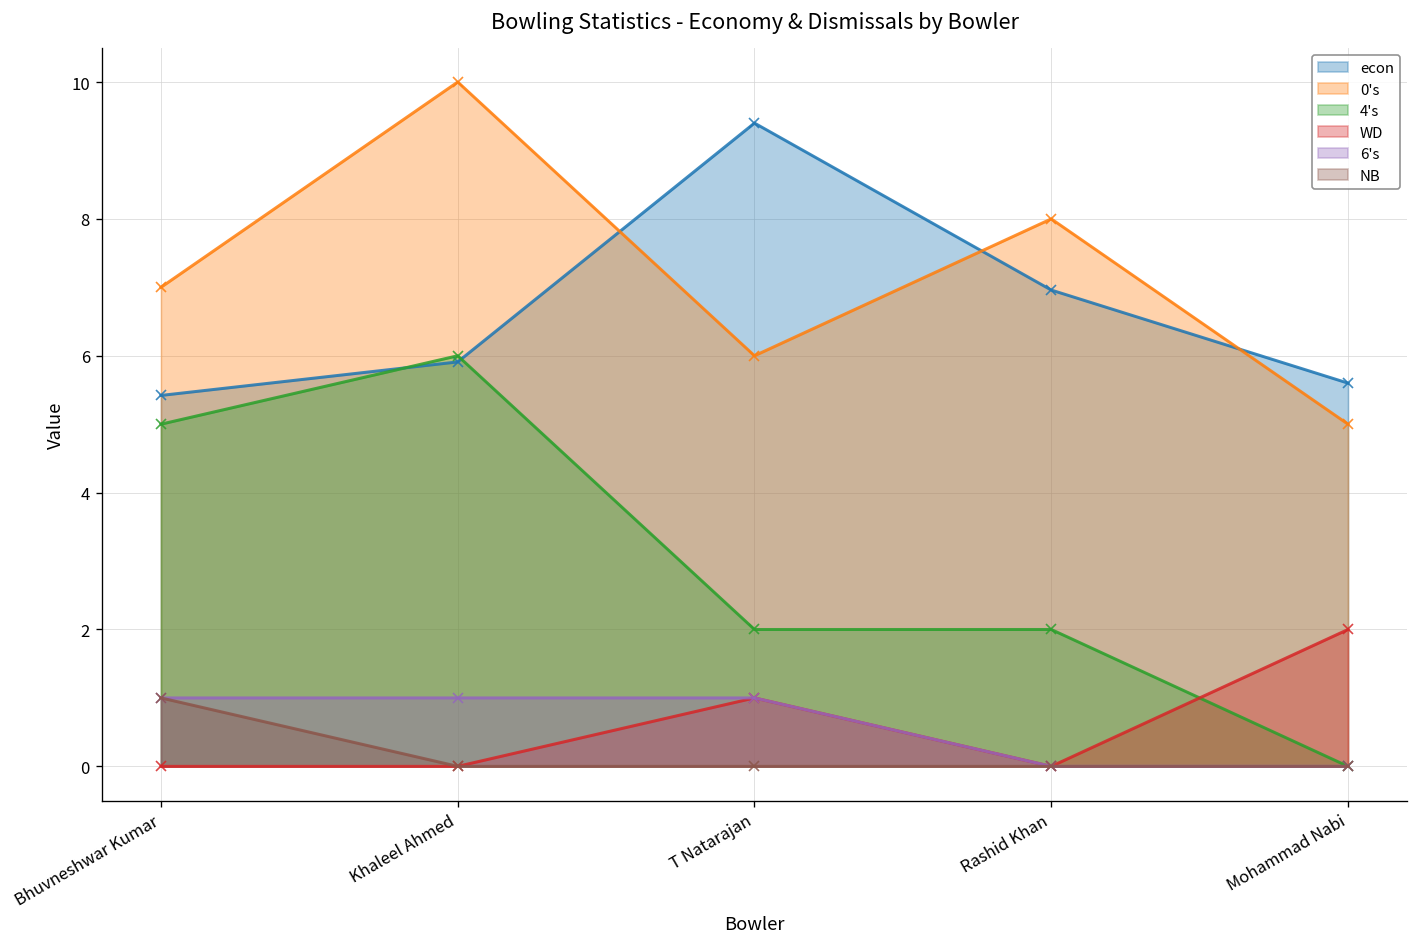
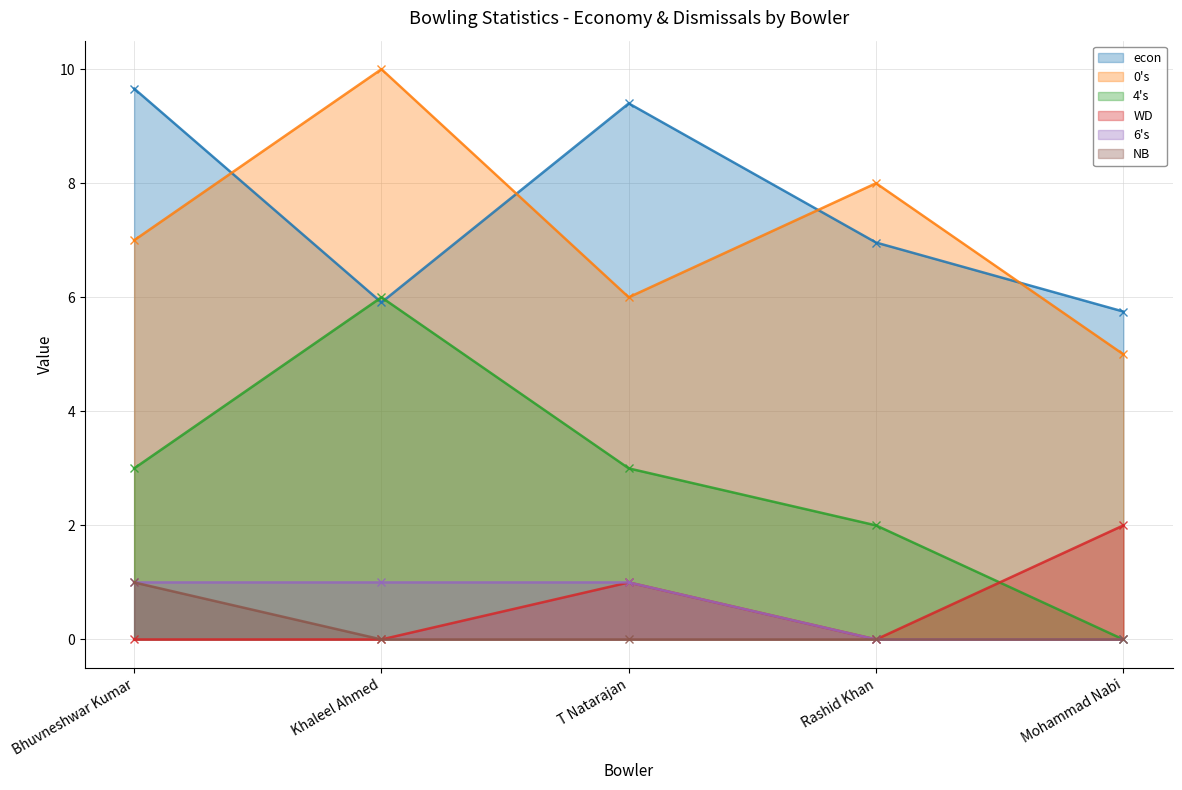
econ, Bhuvneshwar Kumar: 5.4 -> 9.7
4's, Bhuvneshwar Kumar: 5 -> 3
4's, T Natarajan: 2 -> 3
econ, Mohammad Nabi: 5.6 -> 5.8
